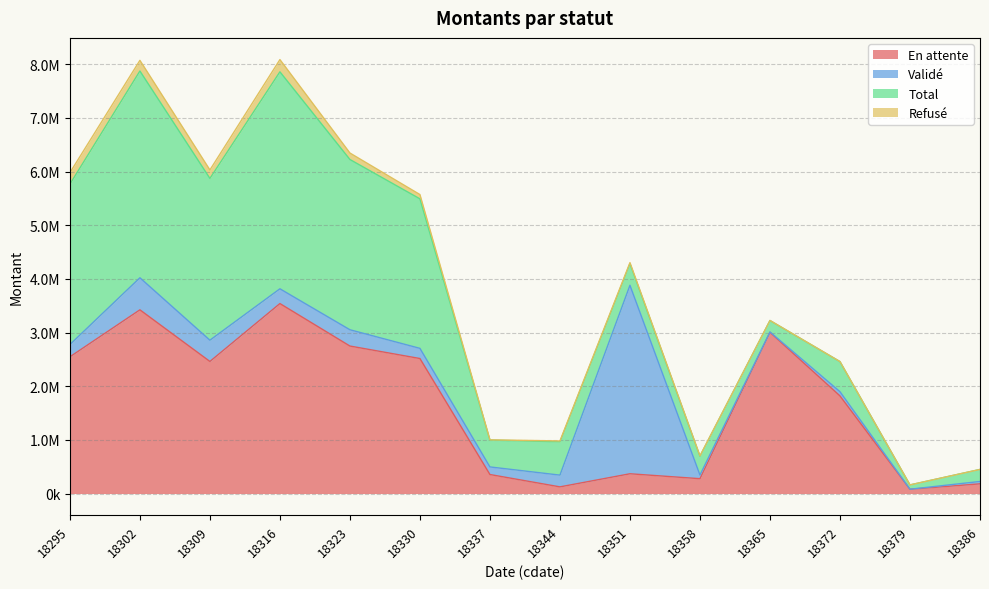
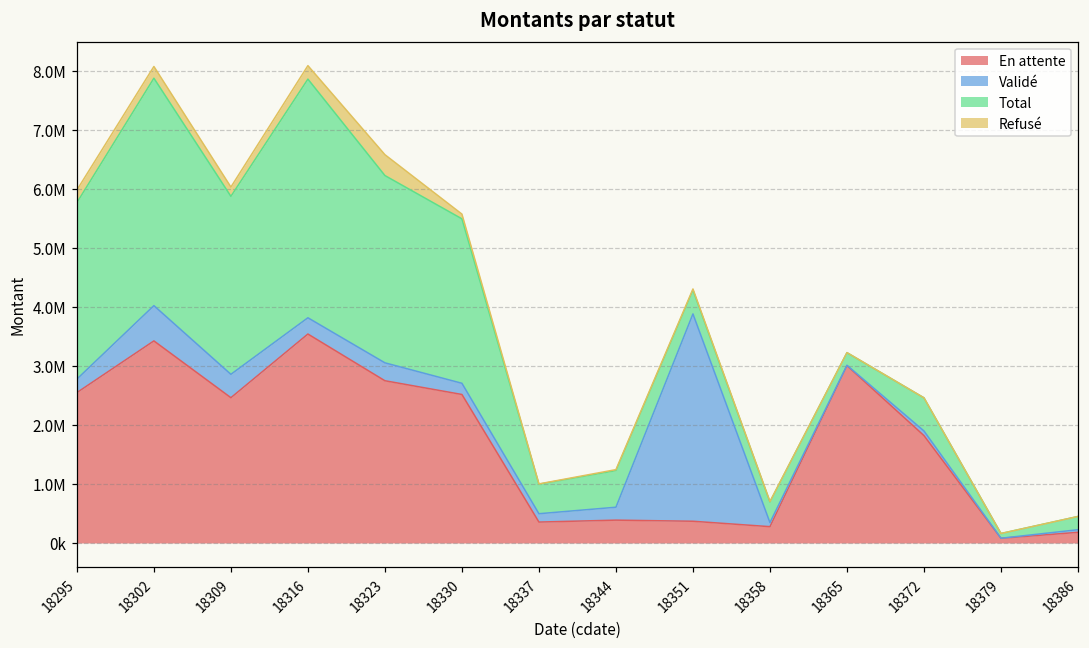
Refusé, 18323: 100000 -> 400000
En attente, 18344: 100000 -> 400000
